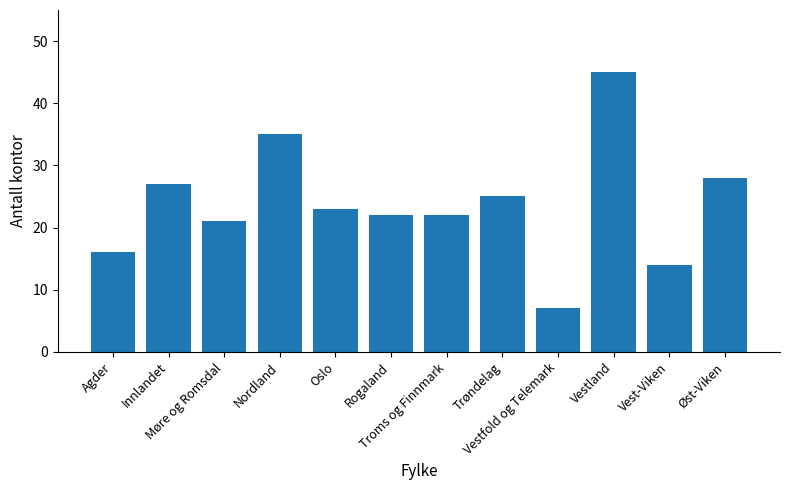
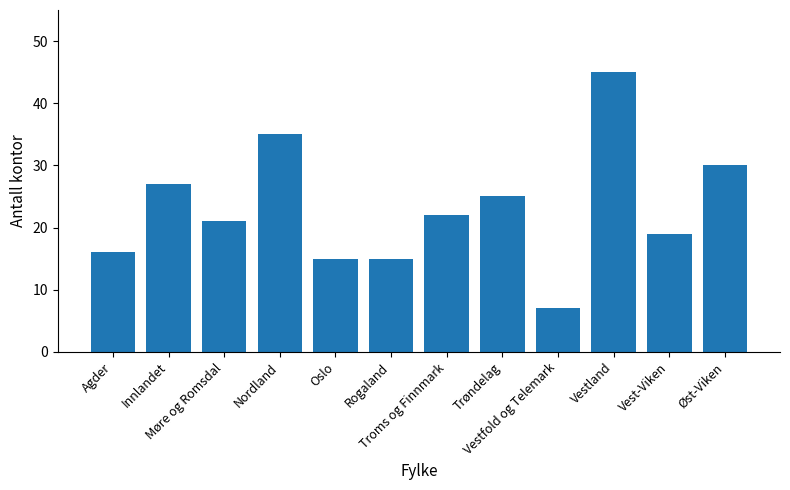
Oslo: 23 -> 15
Rogaland: 22 -> 15
Vest-Viken: 14 -> 19
Øst-Viken: 28 -> 30
